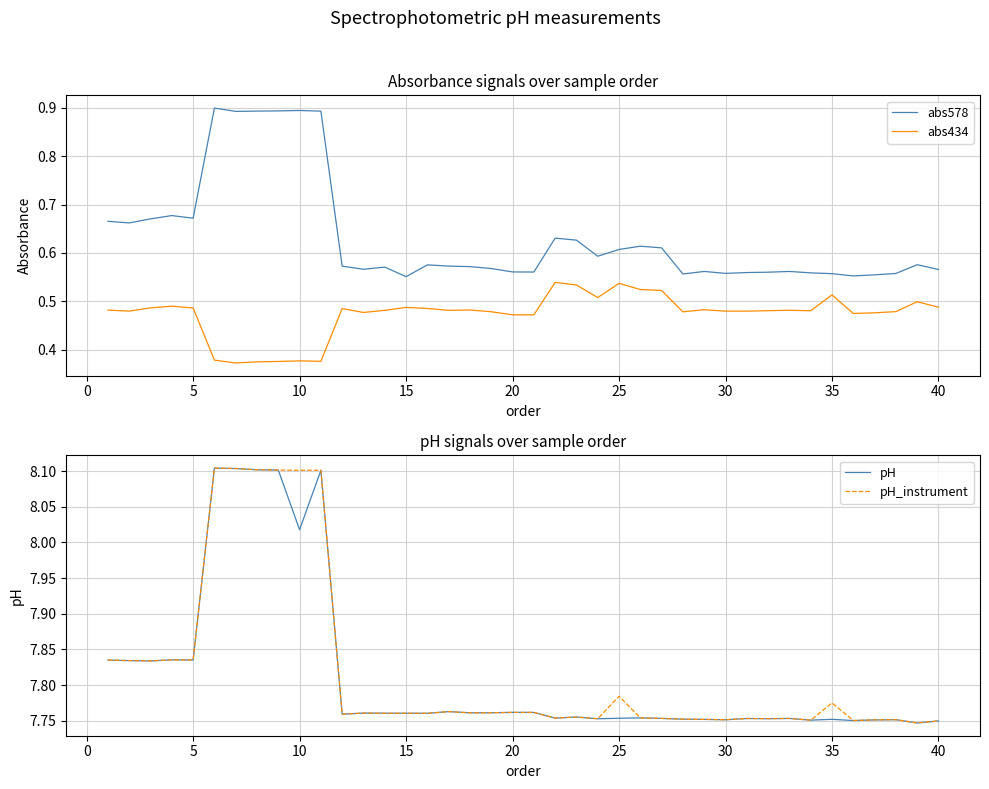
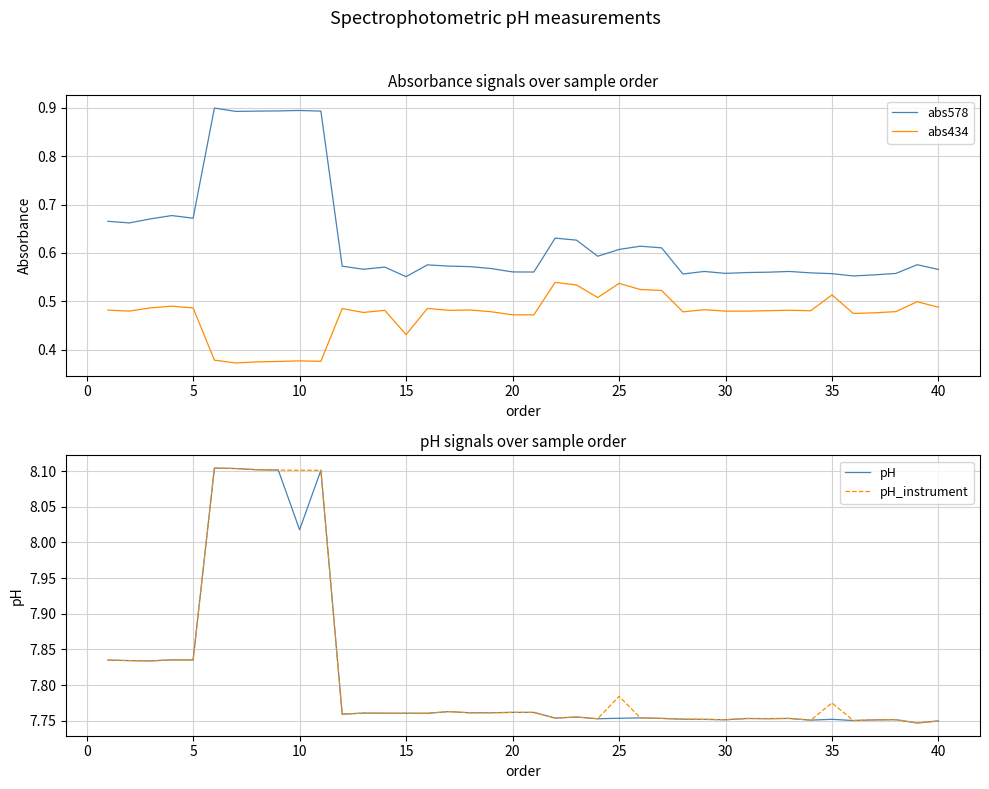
Absorbance signals over sample order, abs434, 15: 0.49 -> 0.43
